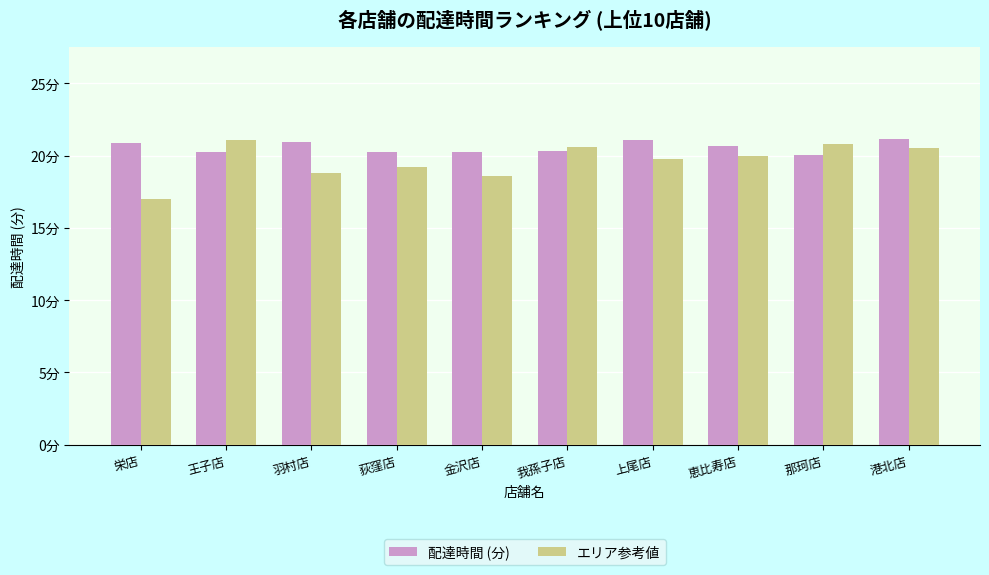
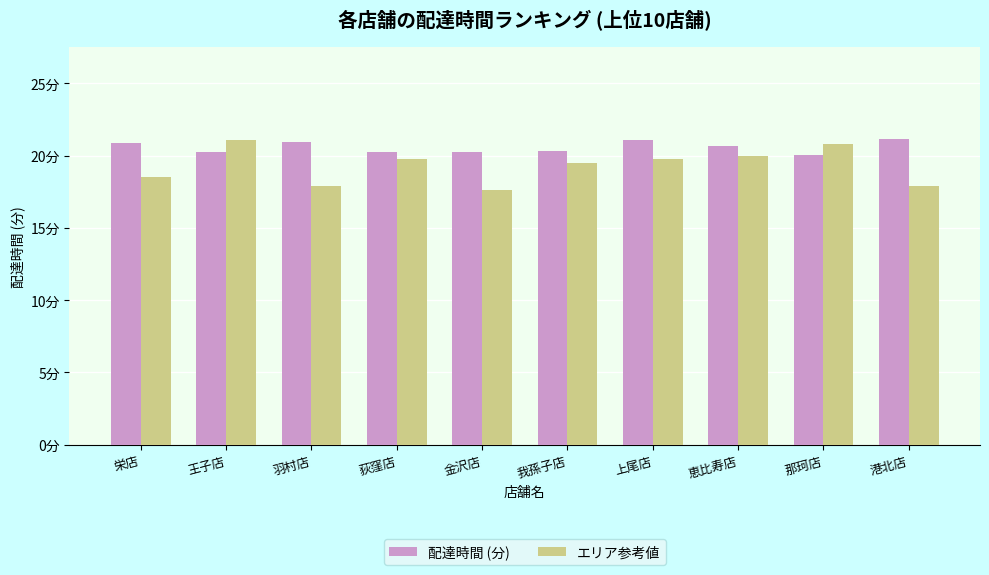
エリア参考値, 栄店: 17.0分 -> 18.5分
エリア参考値, 羽村店: 18.8分 -> 17.9分
エリア参考値, 荻窪店: 19.2分 -> 19.8分
エリア参考値, 金沢店: 18.6分 -> 17.6分
エリア参考値, 我孫子店: 20.6分 -> 19.5分
エリア参考値, 港北店: 20.5分 -> 17.9分
